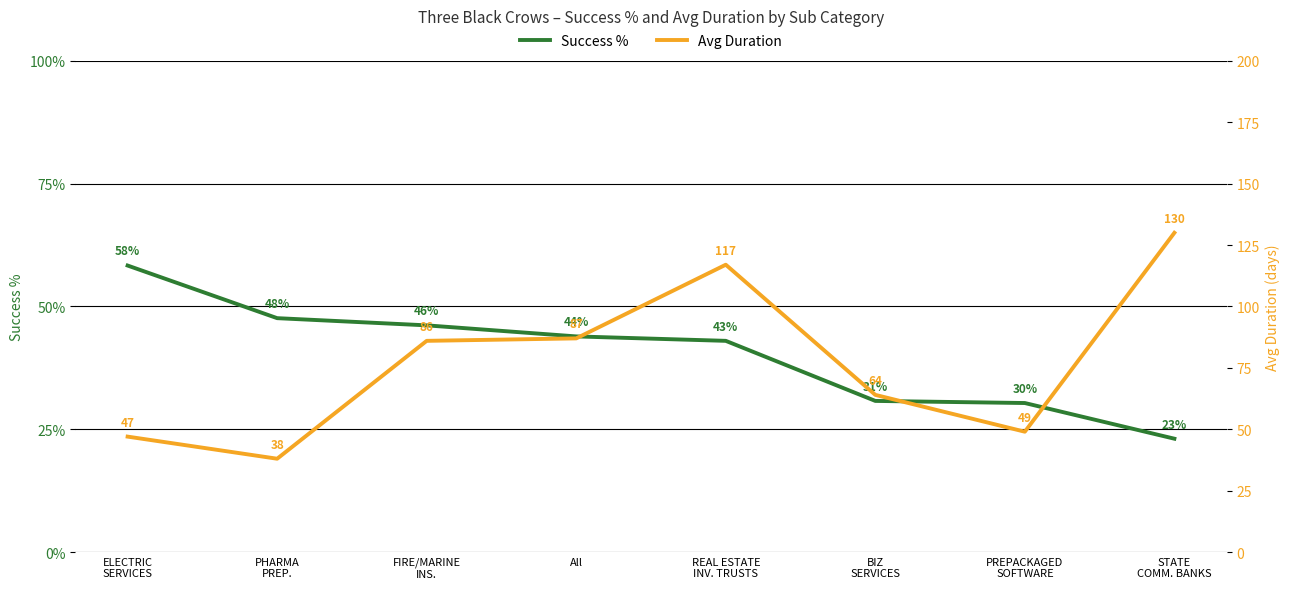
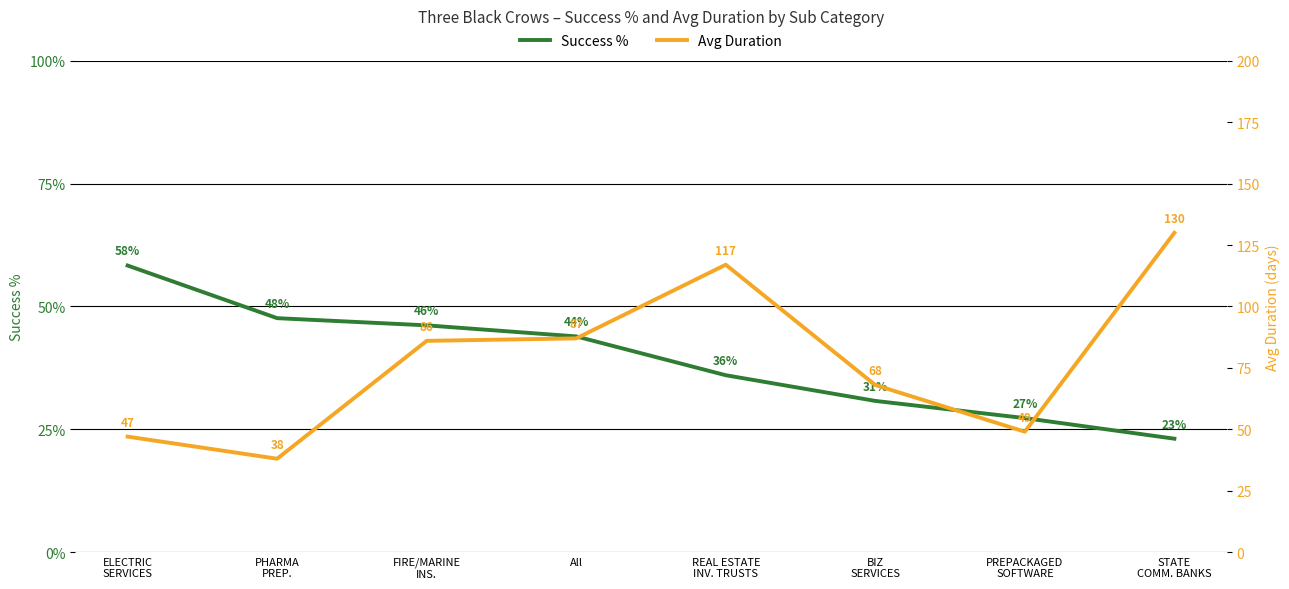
Success %, REAL ESTATE INV. TRUSTS: 43% -> 36%
Success %, PREPACKAGED SOFTWARE: 30% -> 27%
Avg Duration, BIZ SERVICES: 64 -> 68
